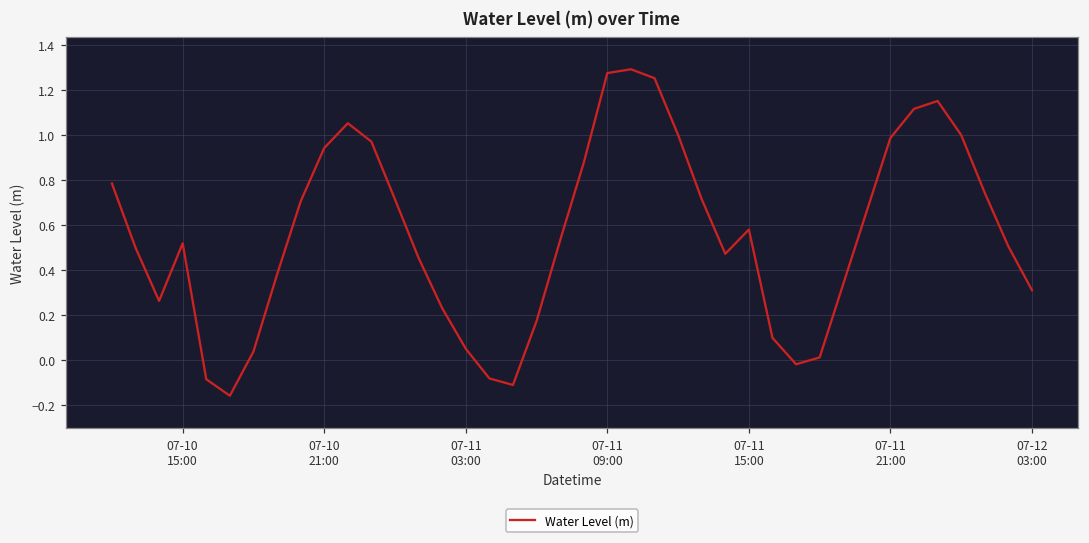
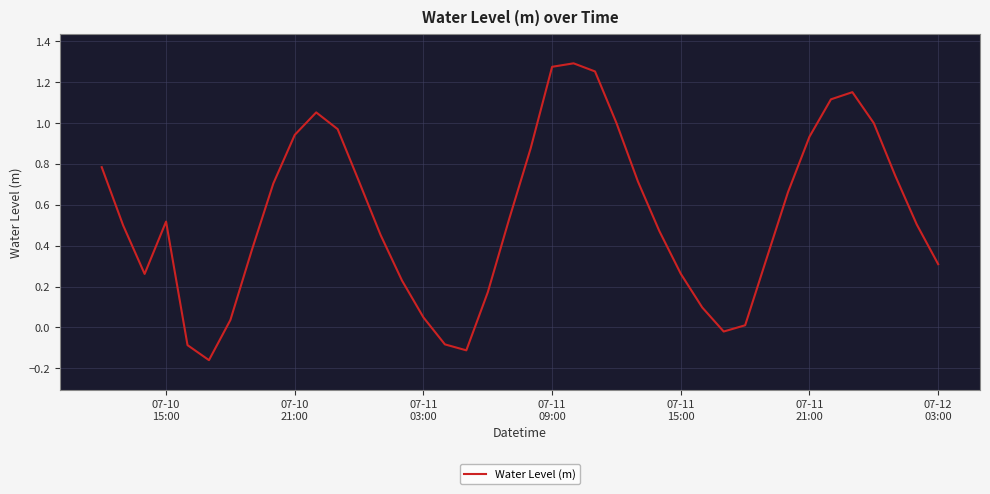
07-11 15:00: 0.58 -> 0.26
07-11 21:00: 0.99 -> 0.93
